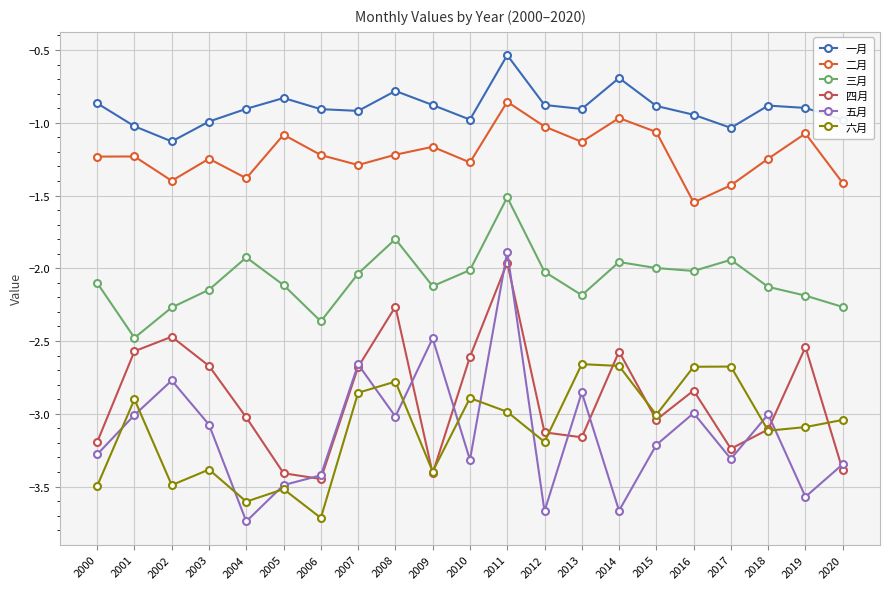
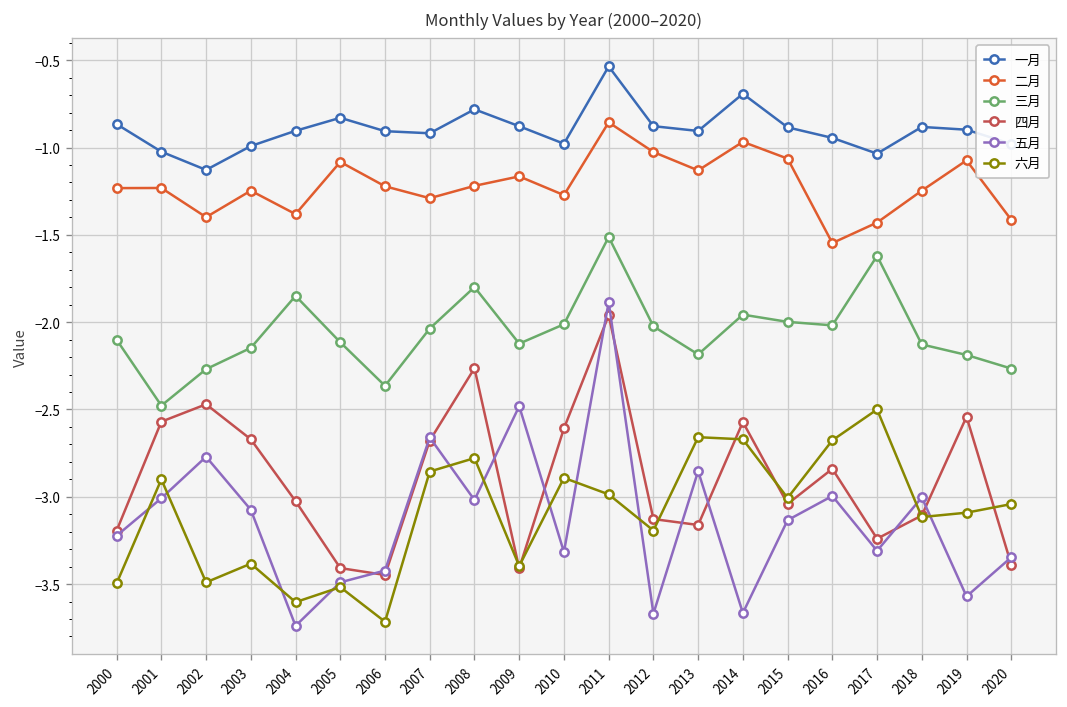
五月, 2000: -3.28 -> -3.22
三月, 2004: -1.93 -> -1.85
五月, 2015: -3.21 -> -3.13
三月, 2017: -1.94 -> -1.62
六月, 2017: -2.68 -> -2.50
